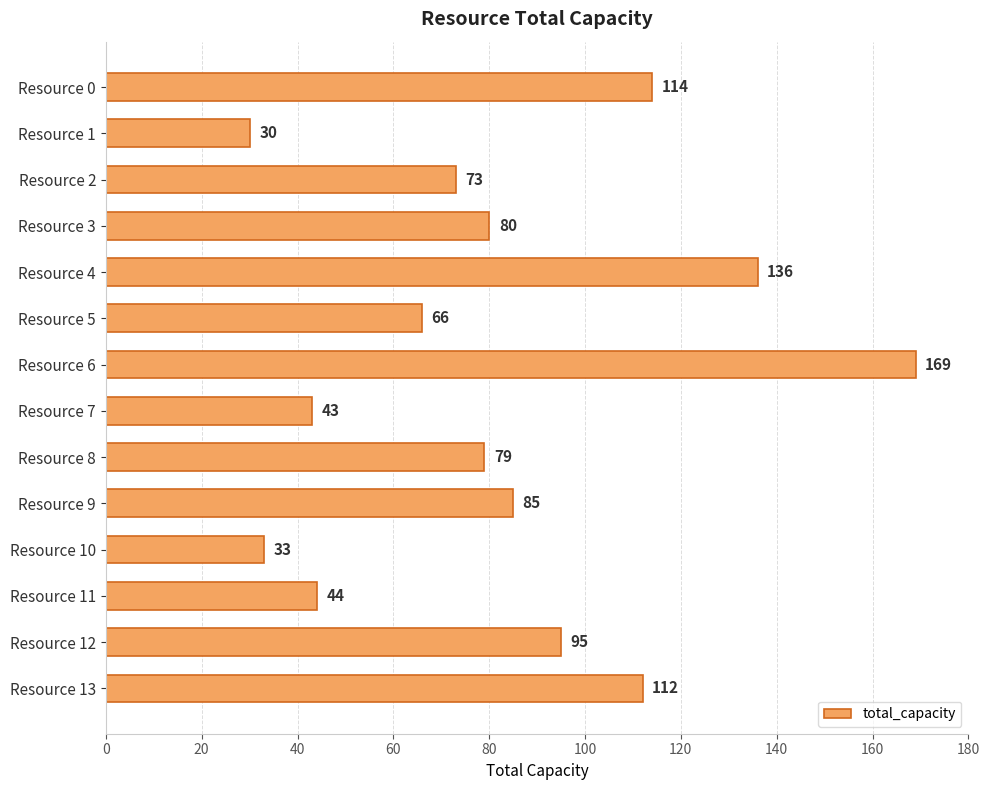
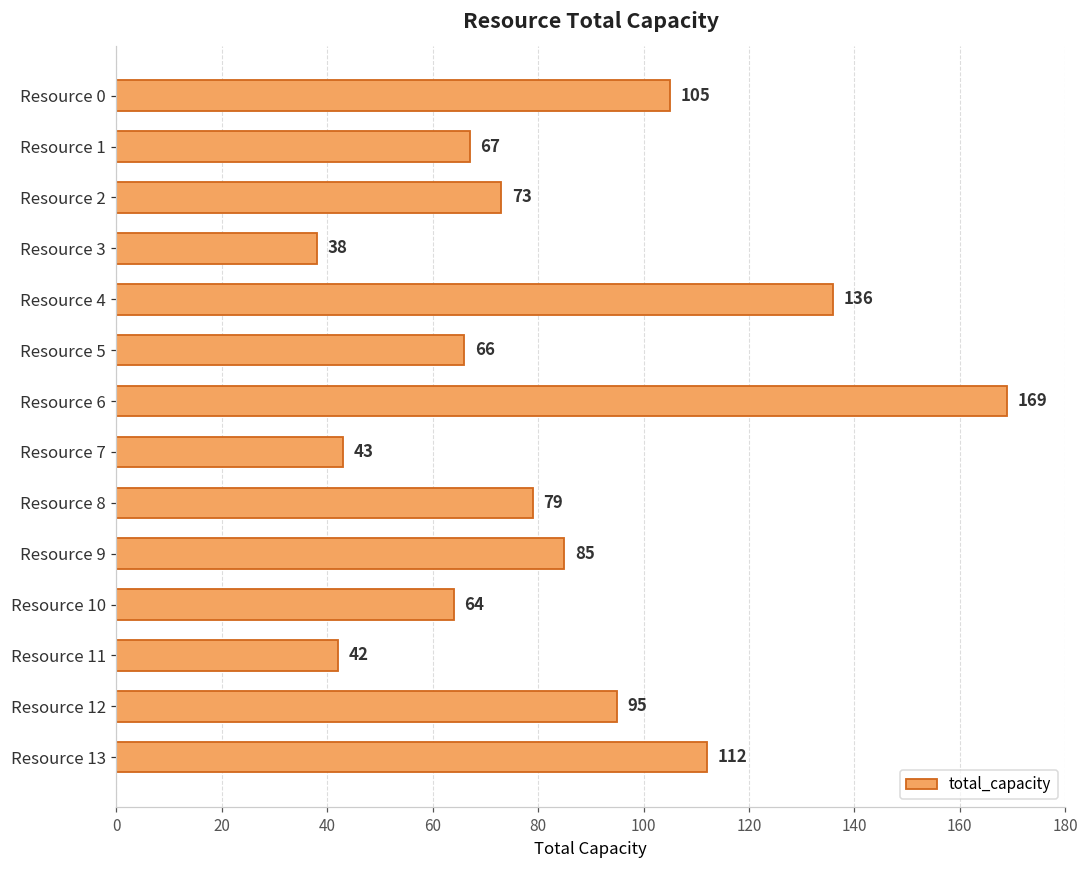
Resource 0: 114 -> 105
Resource 1: 30 -> 67
Resource 3: 80 -> 38
Resource 10: 33 -> 64
Resource 11: 44 -> 42
